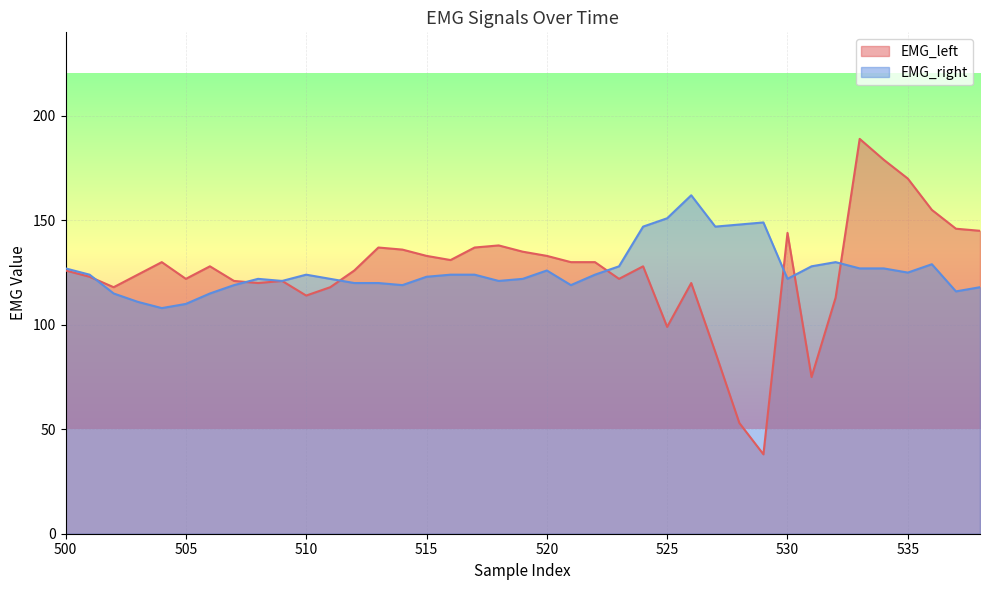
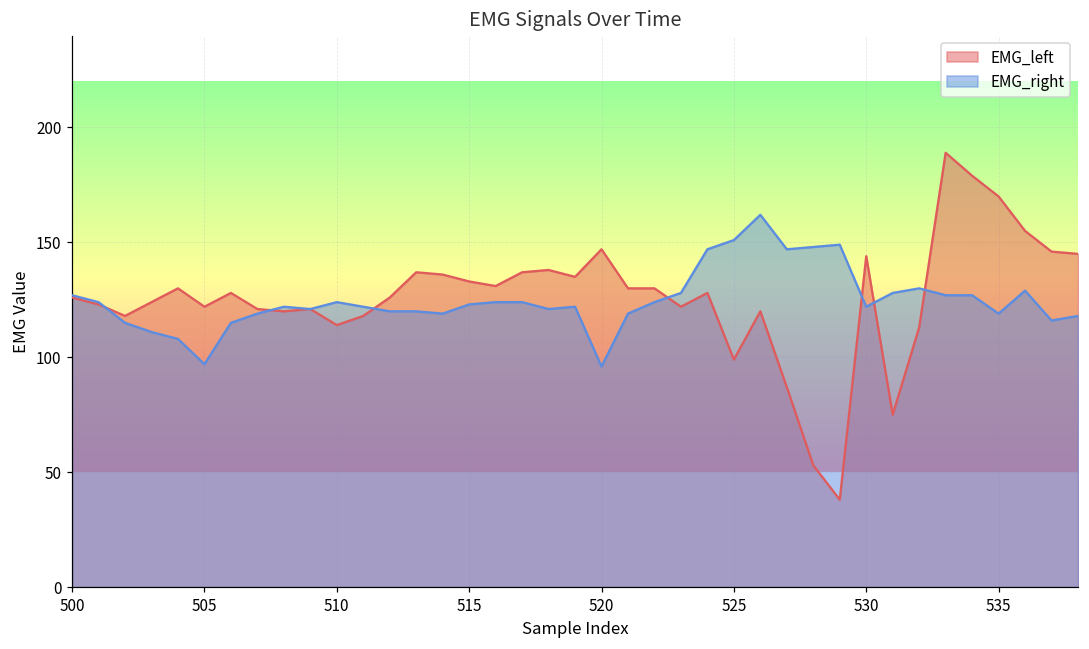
EMG_right, 505: 110 -> 97
EMG_left, 520: 133 -> 147
EMG_right, 520: 126 -> 96
EMG_right, 535: 125 -> 119
